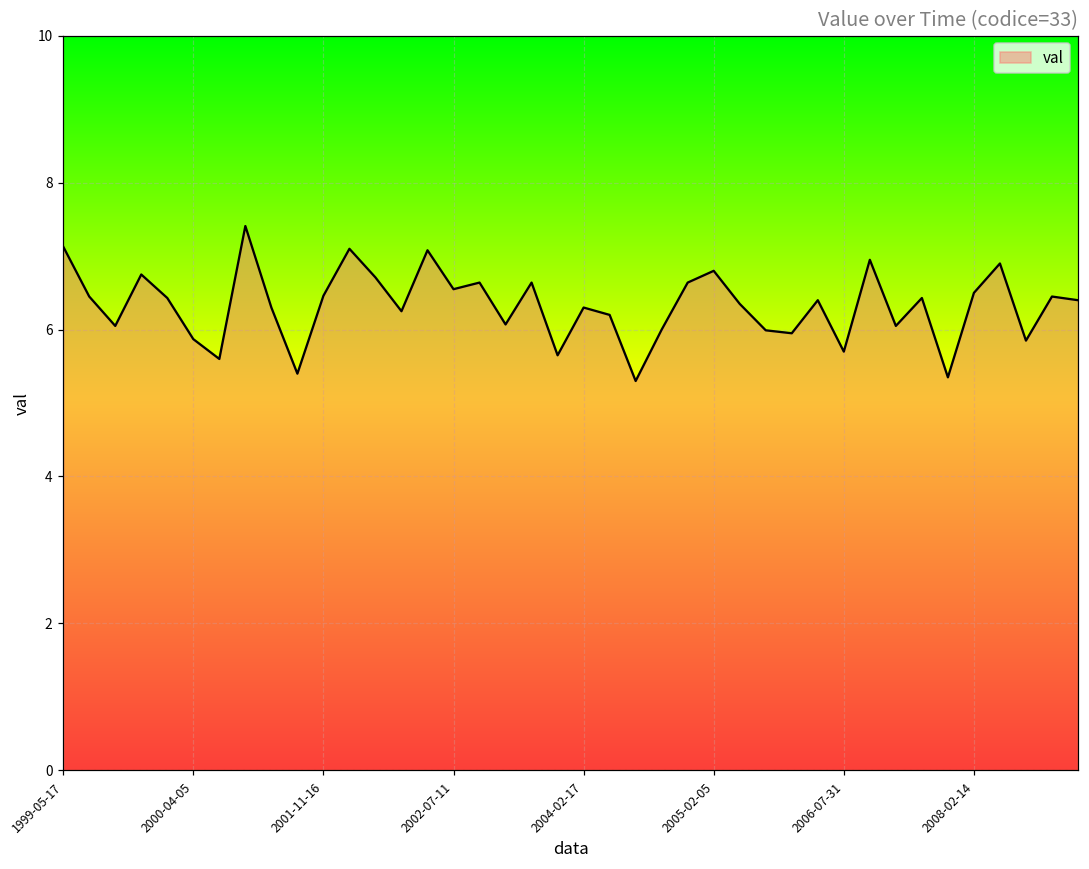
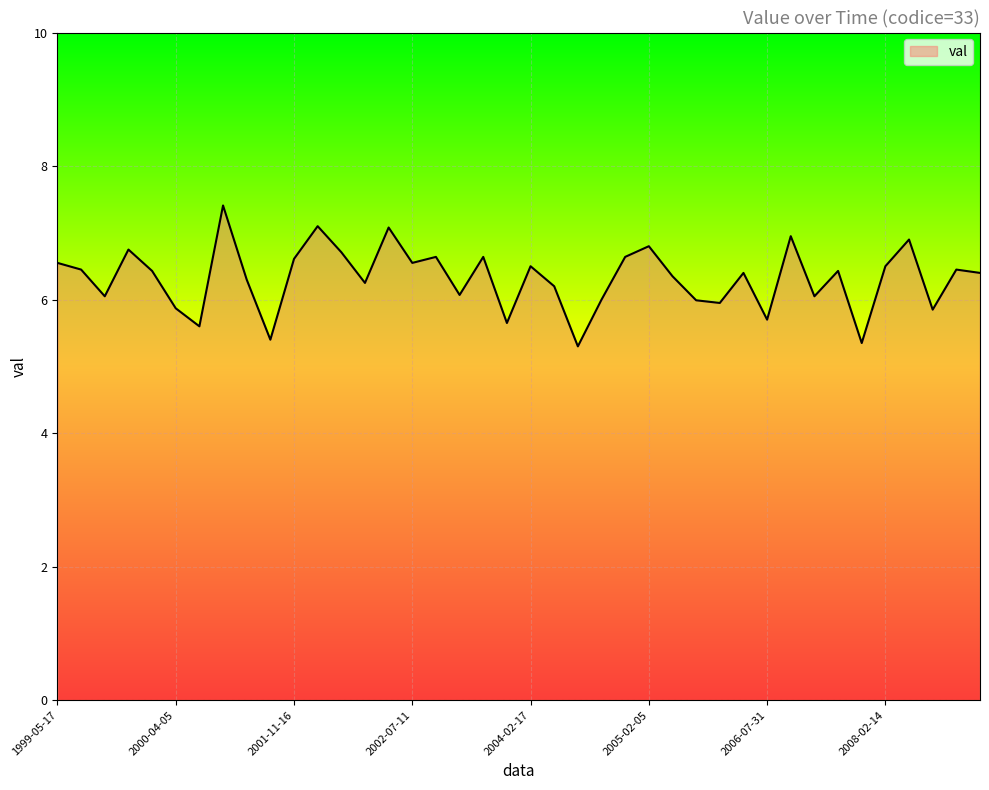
1999-05-17: 7.1 -> 6.6
2001-11-16: 6.5 -> 6.6
2004-02-17: 6.3 -> 6.5
